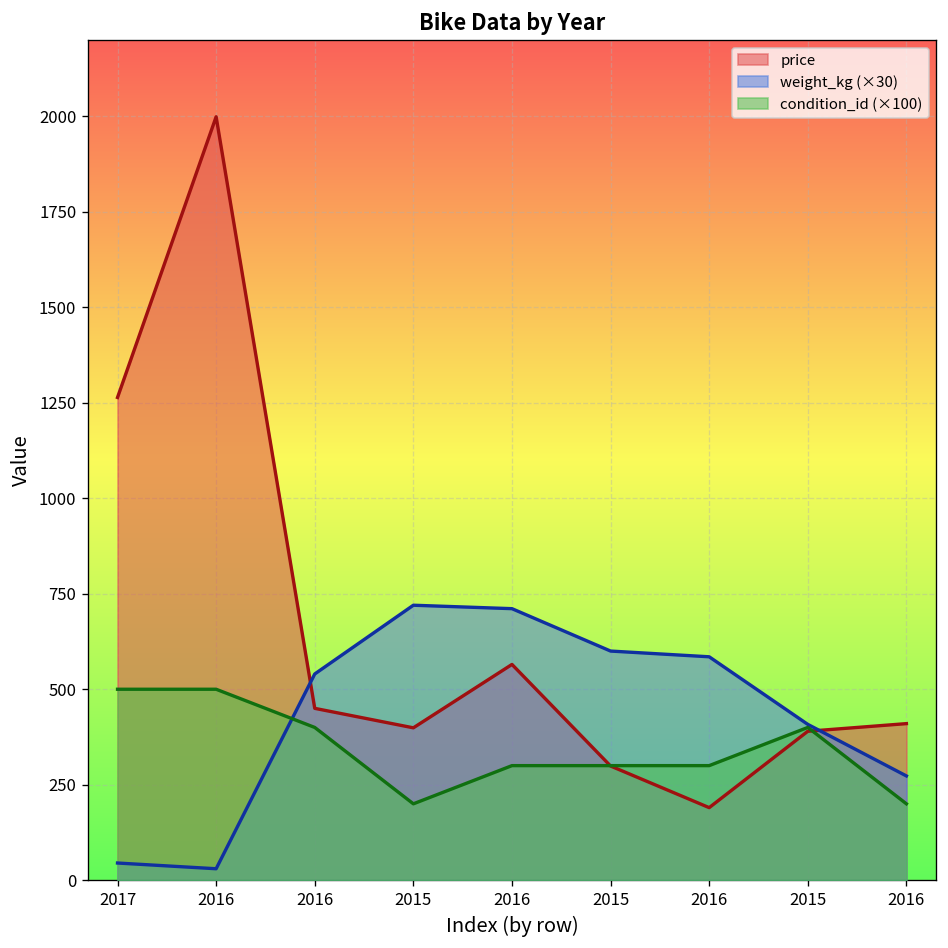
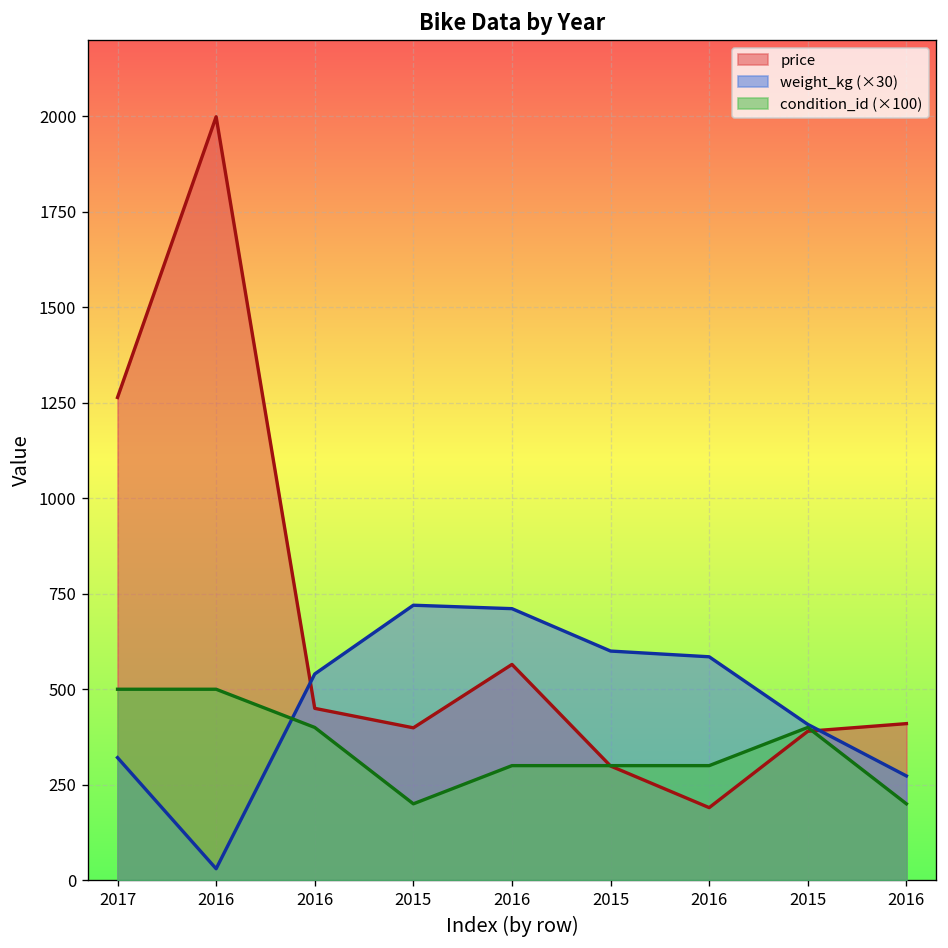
weight_kg (×30), 2017: 50 -> 320
